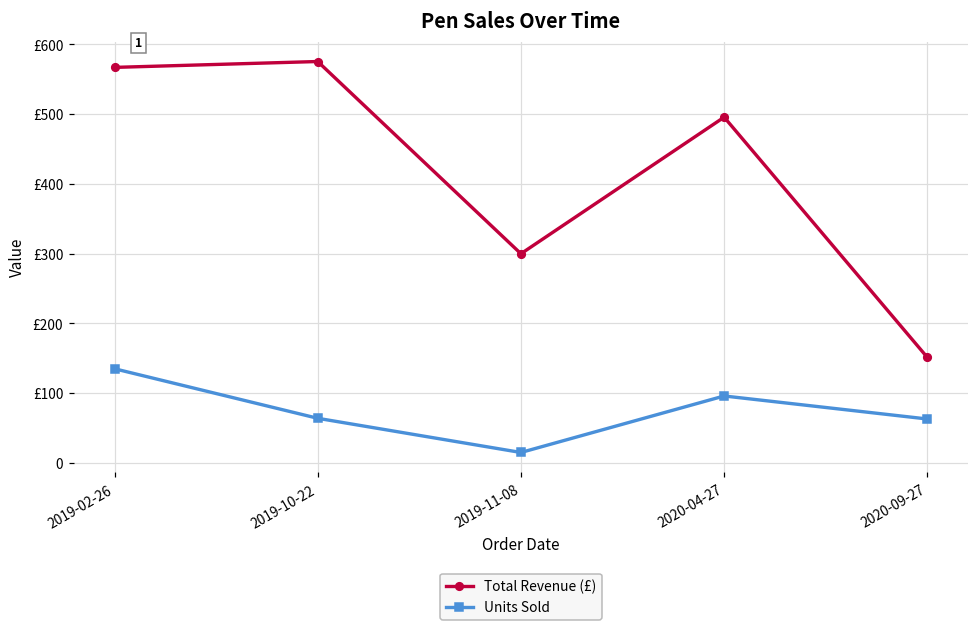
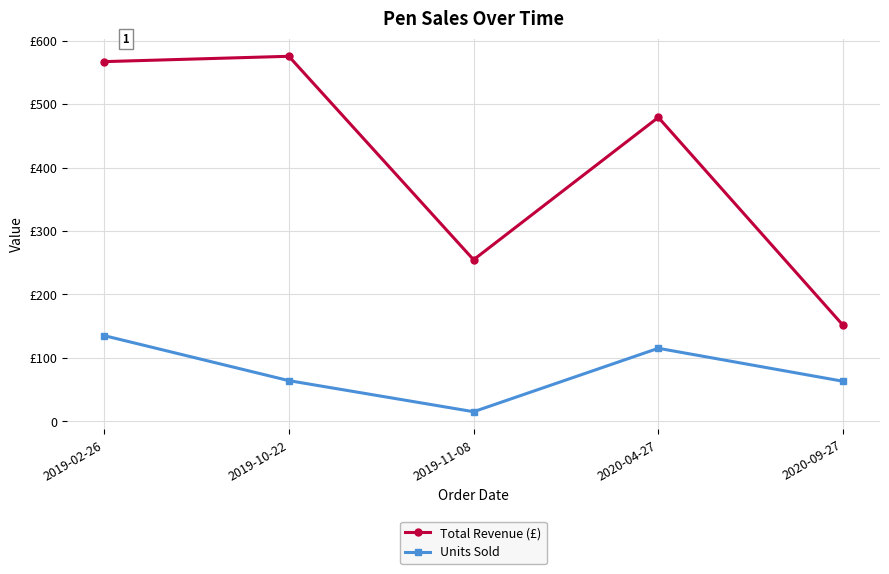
Total Revenue (£), 2019-11-08: £300 -> £250
Total Revenue (£), 2020-04-27: £500 -> £480
Units Sold, 2020-04-27: £100 -> £120
